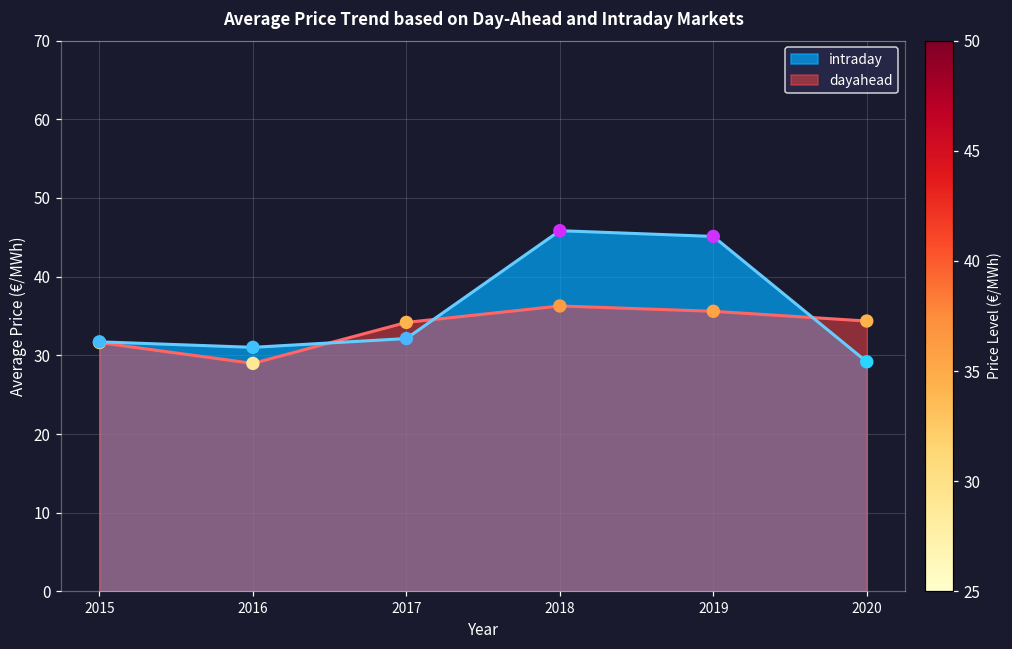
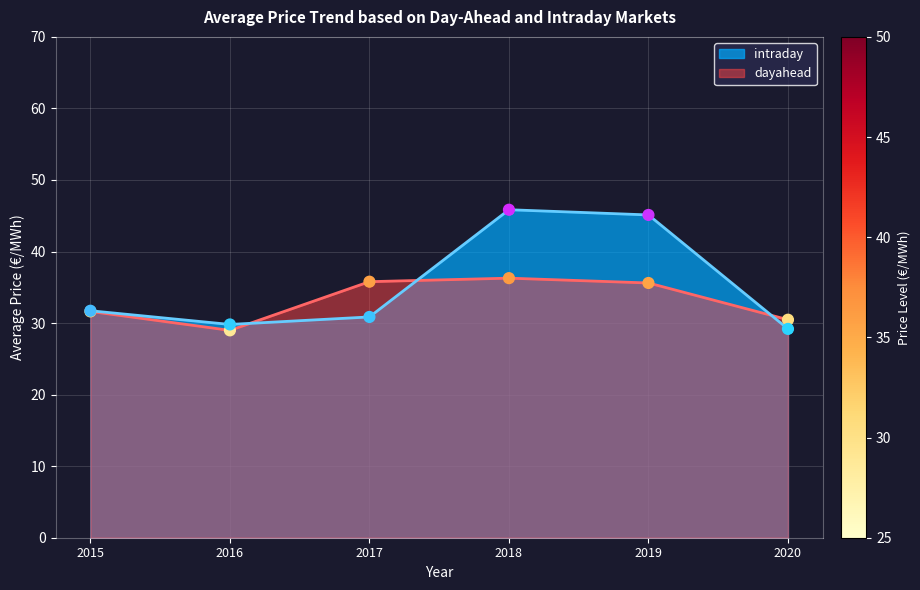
intraday, 2016: 31 -> 30
intraday, 2017: 32 -> 31
dayahead, 2017: 34 -> 36
dayahead, 2020: 34 -> 30
